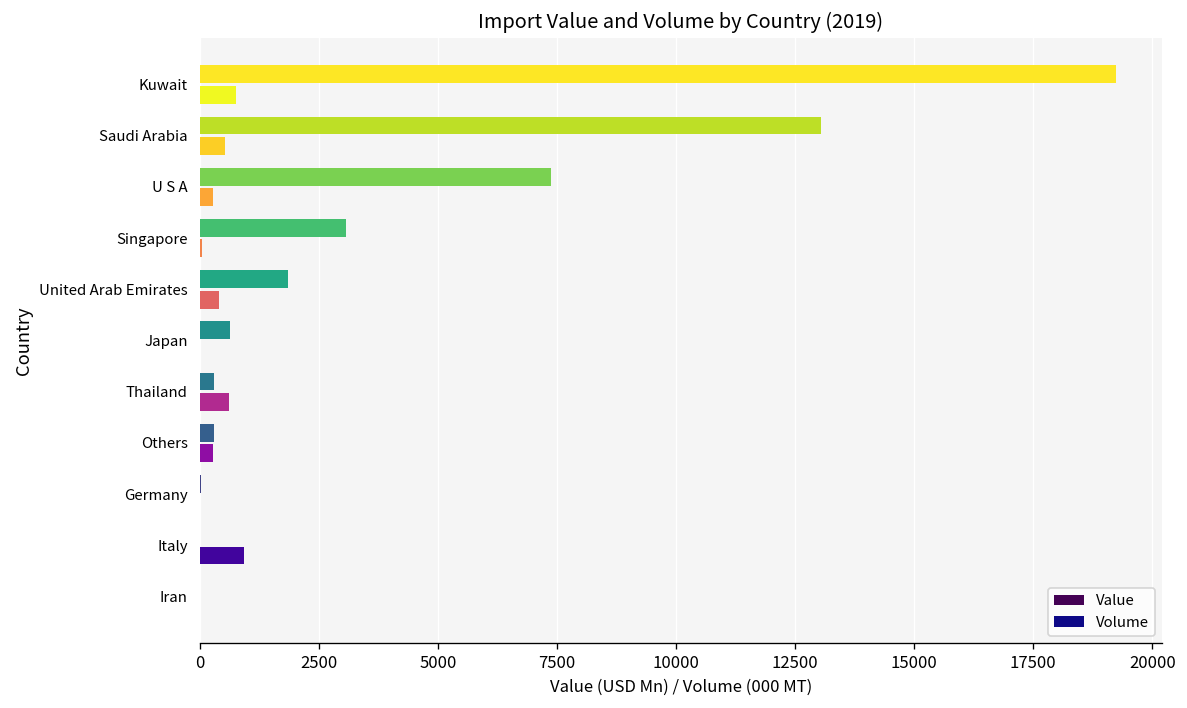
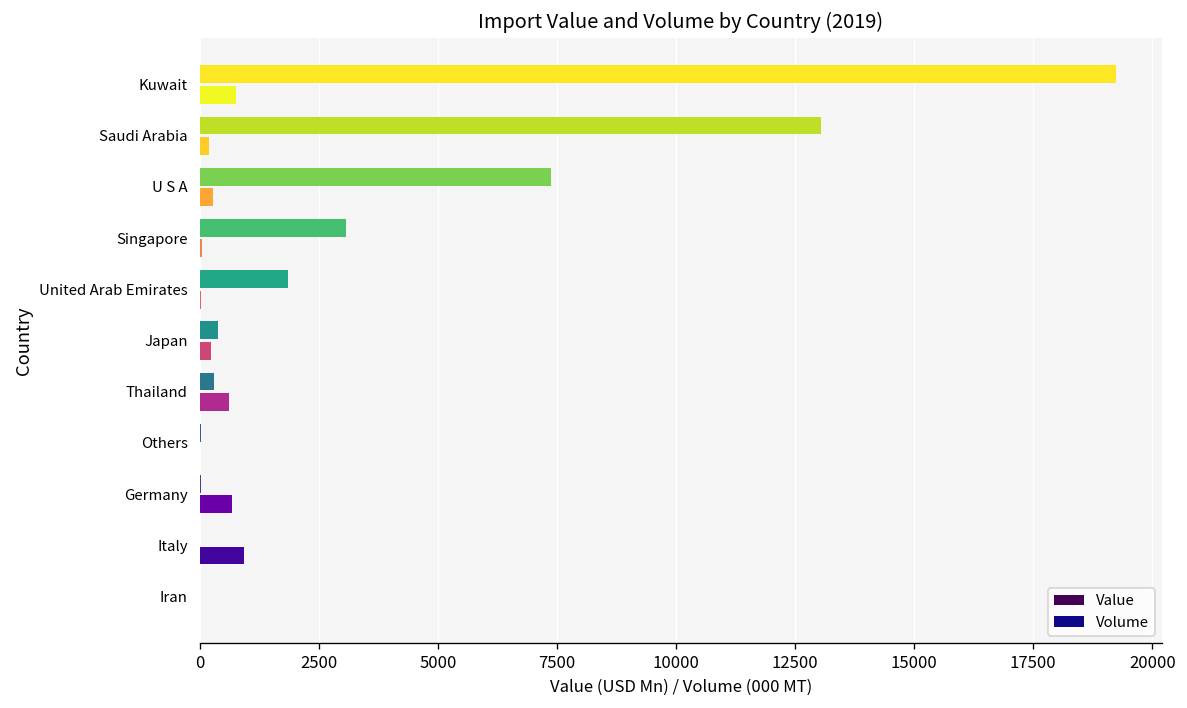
Volume, Saudi Arabia: 500 -> 200
Volume, United Arab Emirates: 400 -> 0
Value, Japan: 600 -> 400
Volume, Japan: 0 -> 300
Value, Others: 300 -> 0
Volume, Others: 300 -> 0
Volume, Germany: 0 -> 700
